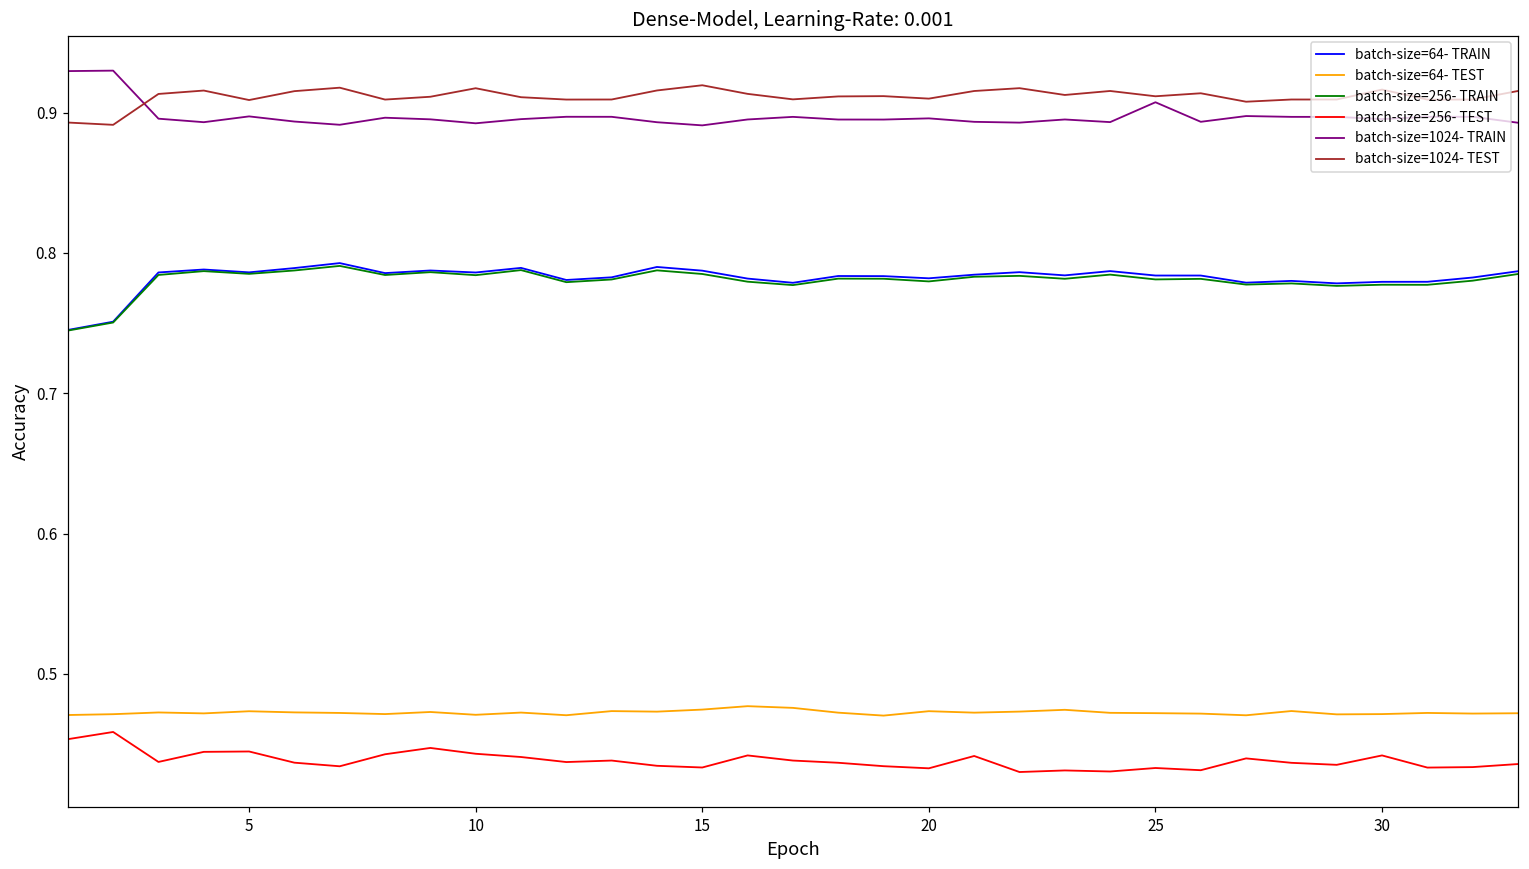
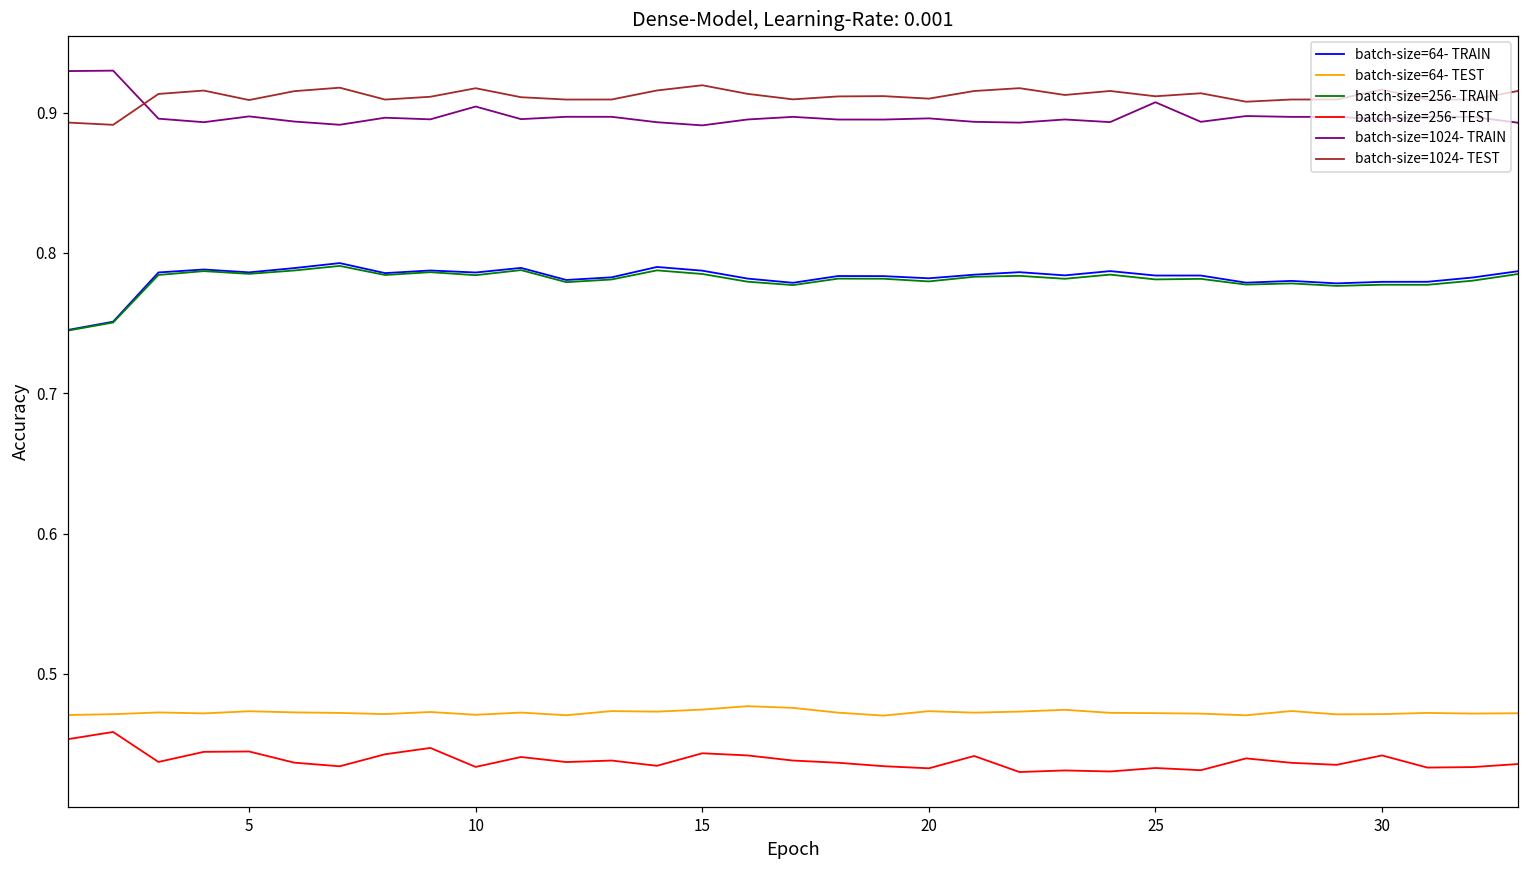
batch-size=256- TEST, 10: 0.443 -> 0.434
batch-size=1024- TRAIN, 10: 0.892 -> 0.904
batch-size=256- TEST, 15: 0.433 -> 0.443
